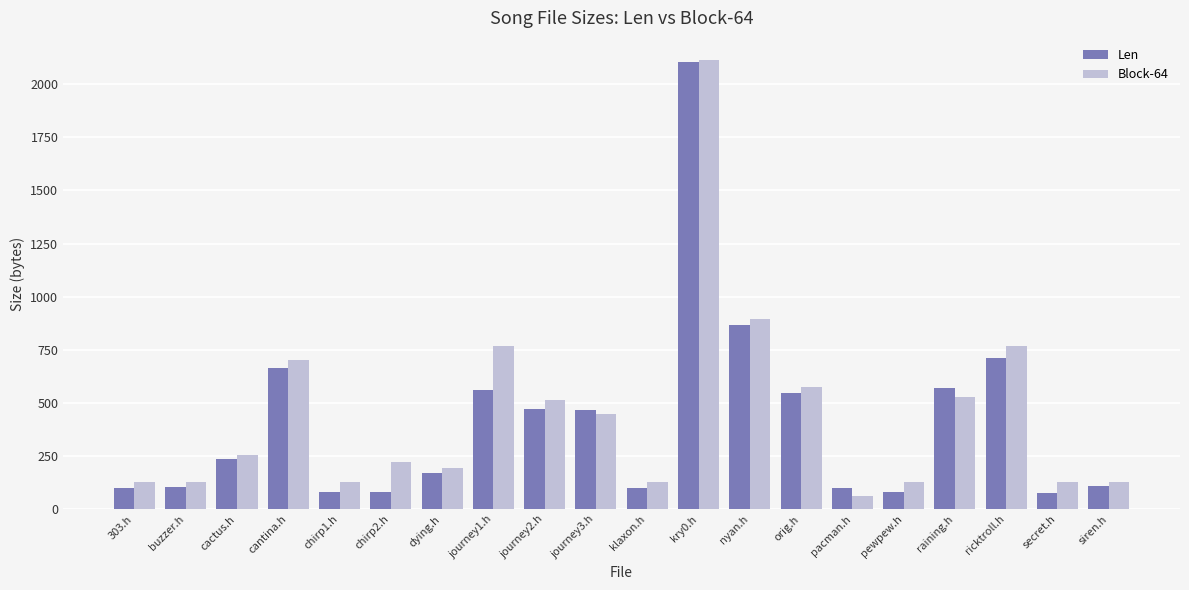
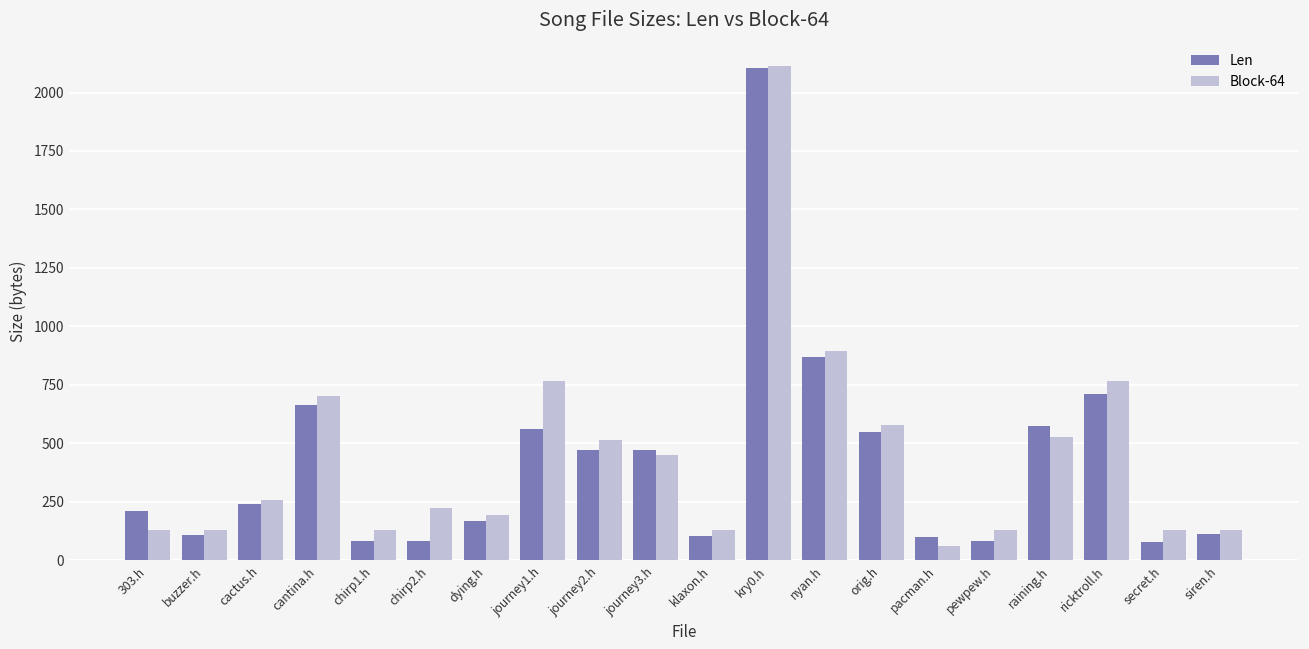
Len, 303.h: 100 -> 210
